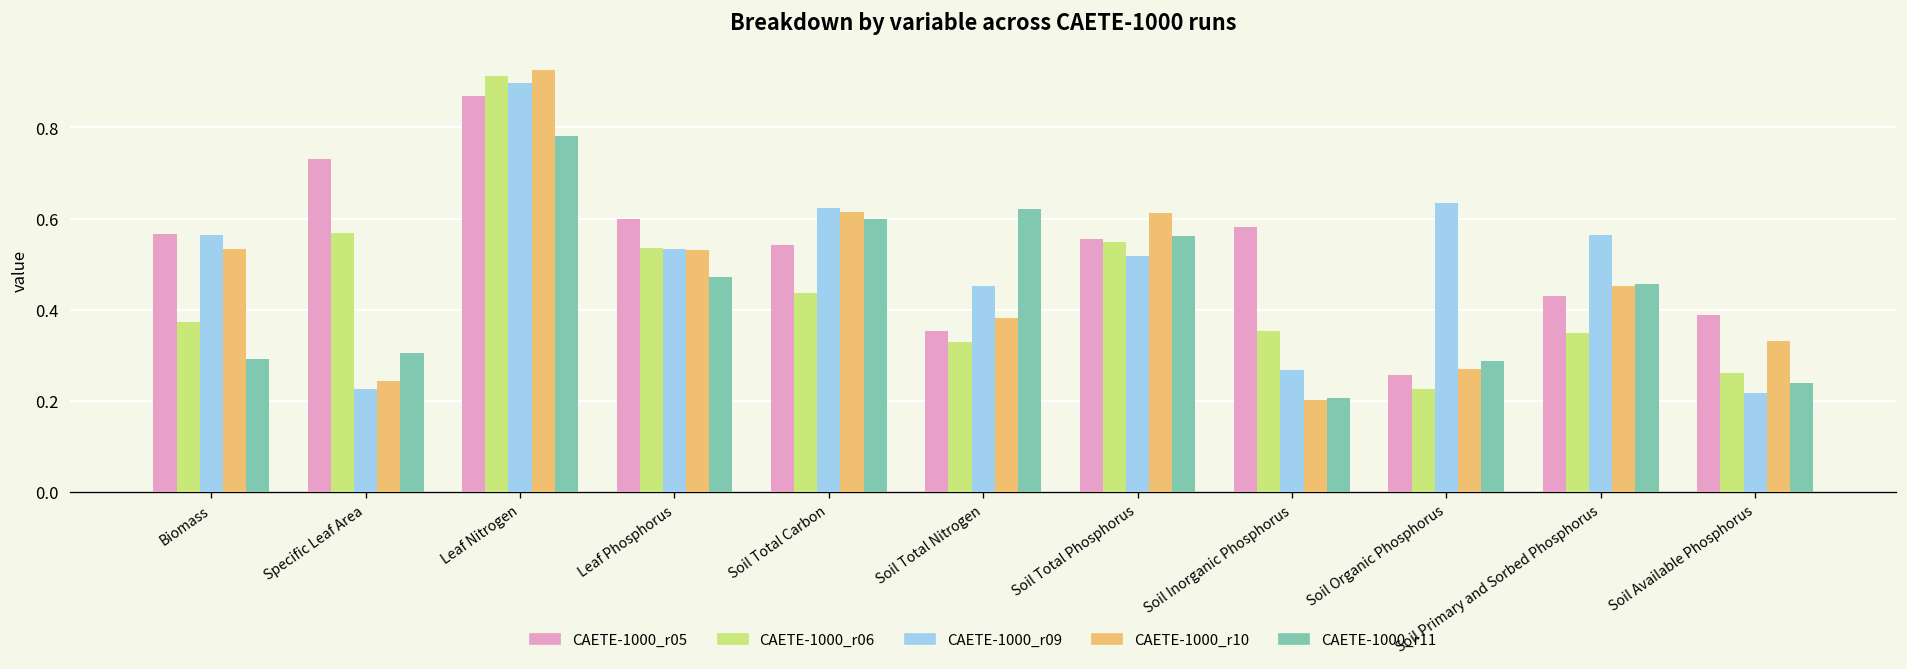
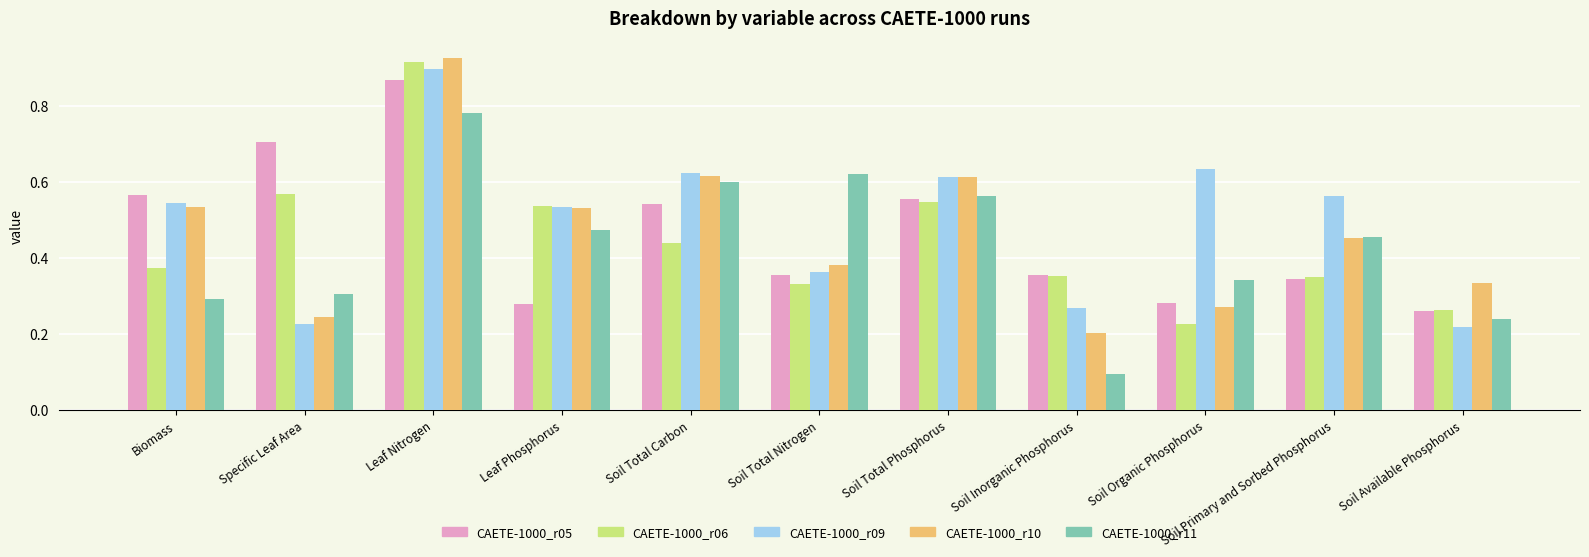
CAETE-1000_r09, Biomass: 0.56 -> 0.54
CAETE-1000_r05, Specific Leaf Area: 0.73 -> 0.70
CAETE-1000_r05, Leaf Phosphorus: 0.60 -> 0.28
CAETE-1000_r09, Soil Total Nitrogen: 0.45 -> 0.36
CAETE-1000_r09, Soil Total Phosphorus: 0.52 -> 0.61
CAETE-1000_r05, Soil Inorganic Phosphorus: 0.58 -> 0.35
CAETE-1000_r11, Soil Inorganic Phosphorus: 0.21 -> 0.09
CAETE-1000_r05, Soil Organic Phosphorus: 0.26 -> 0.28
CAETE-1000_r11, Soil Organic Phosphorus: 0.29 -> 0.34
CAETE-1000_r05, Soil Primary and Sorbed Phosphorus: 0.43 -> 0.34
CAETE-1000_r05, Soil Available Phosphorus: 0.39 -> 0.26
